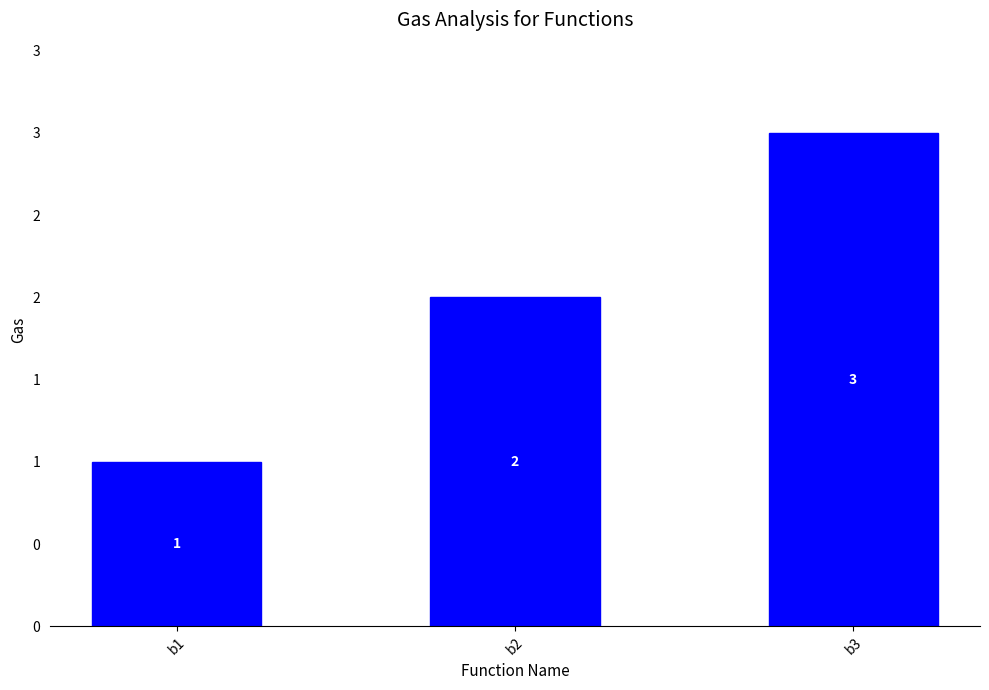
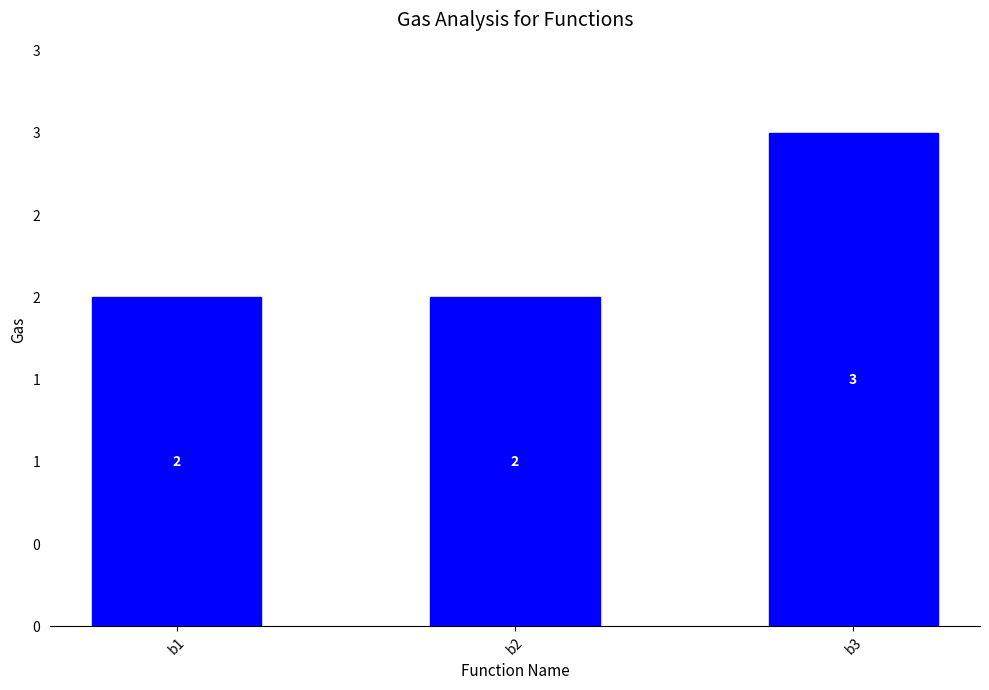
b1: 1 -> 2
